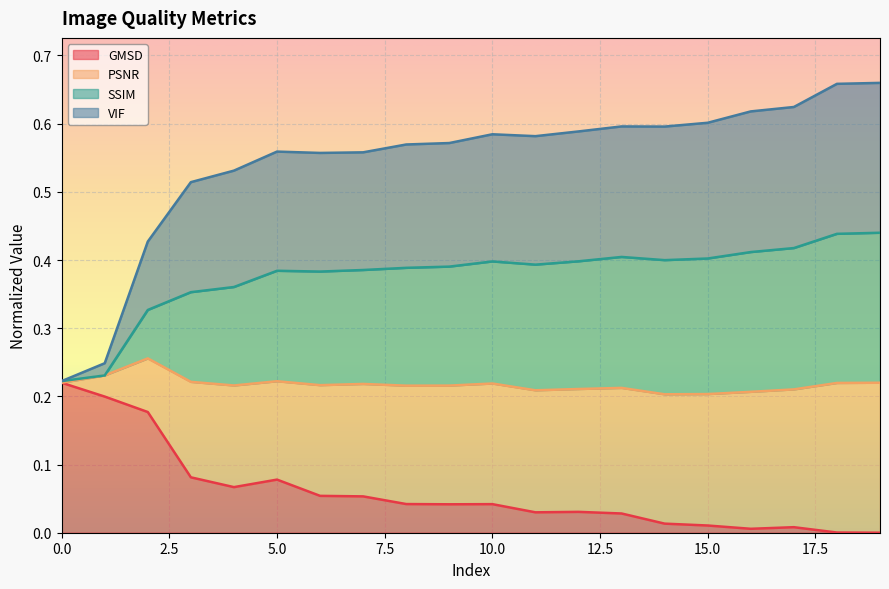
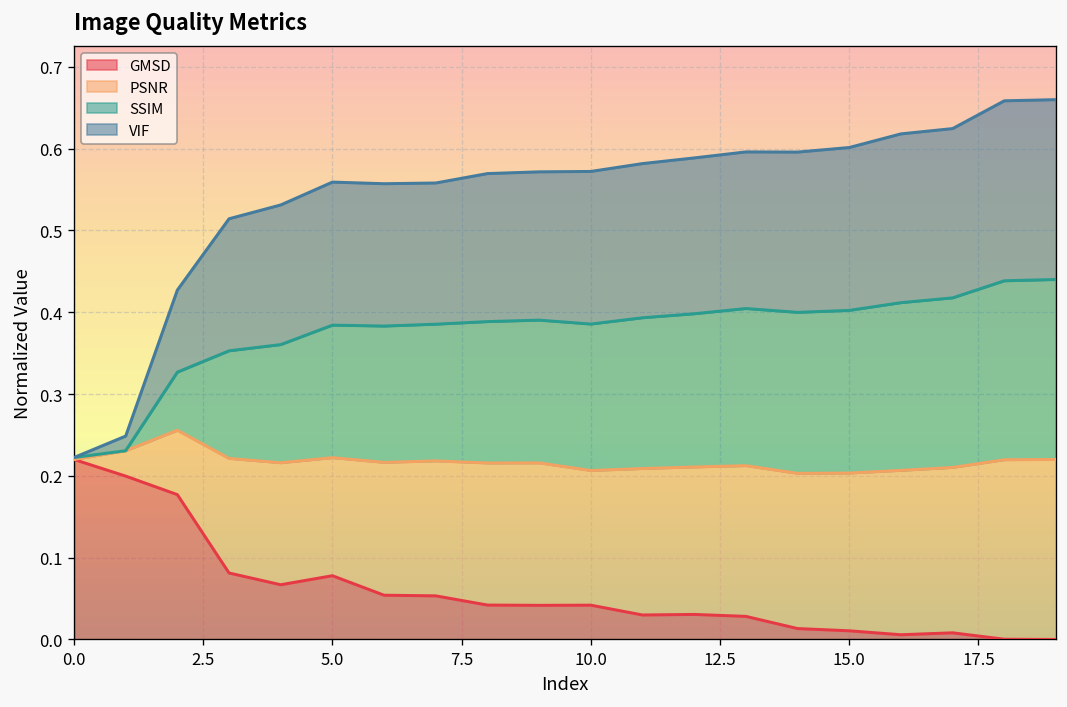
PSNR, 10.0: 0.18 -> 0.16
